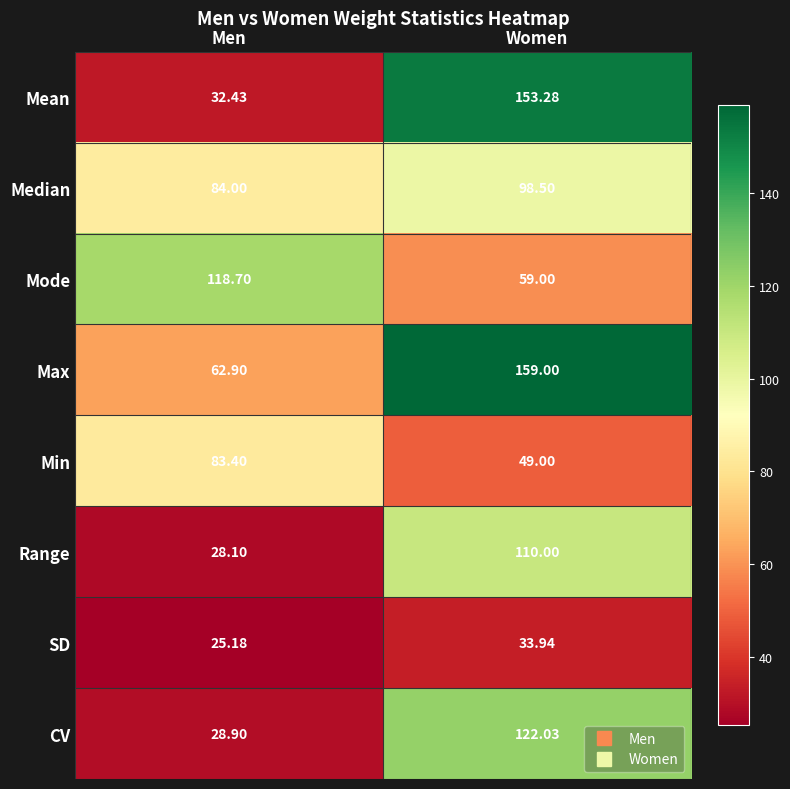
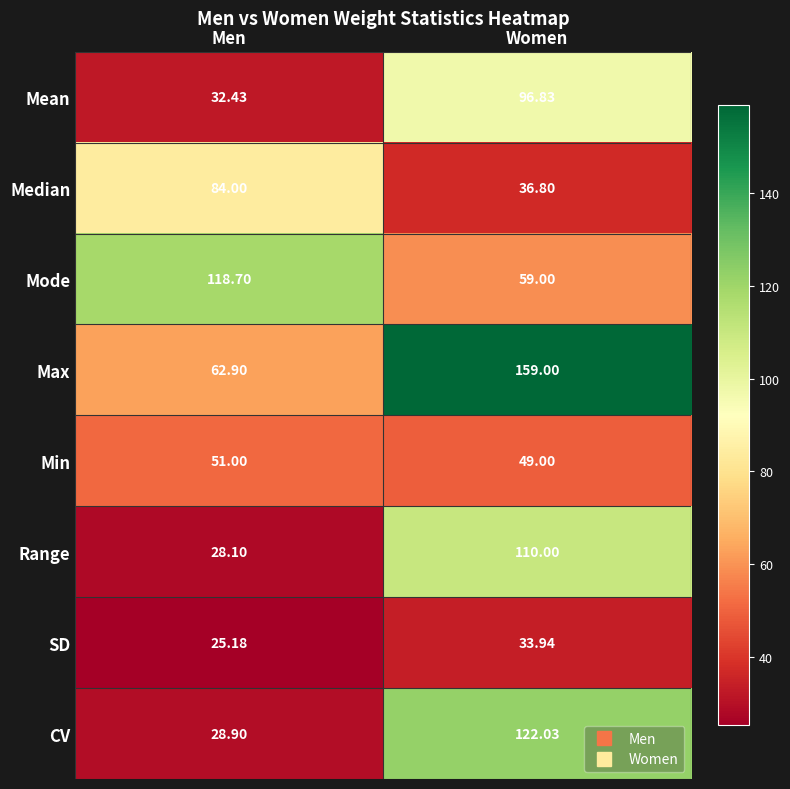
Mean, Women: 153.28 -> 96.83
Median, Women: 98.50 -> 36.80
Min, Men: 83.40 -> 51.00
